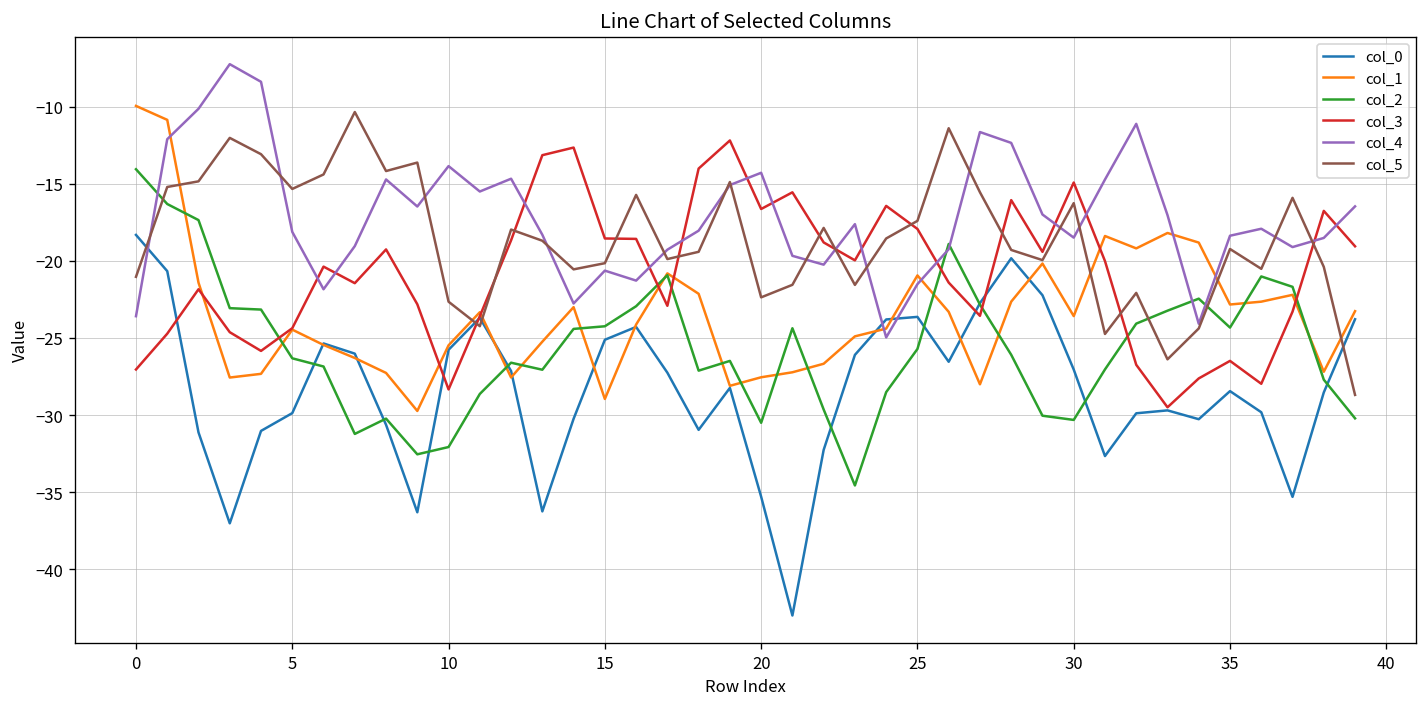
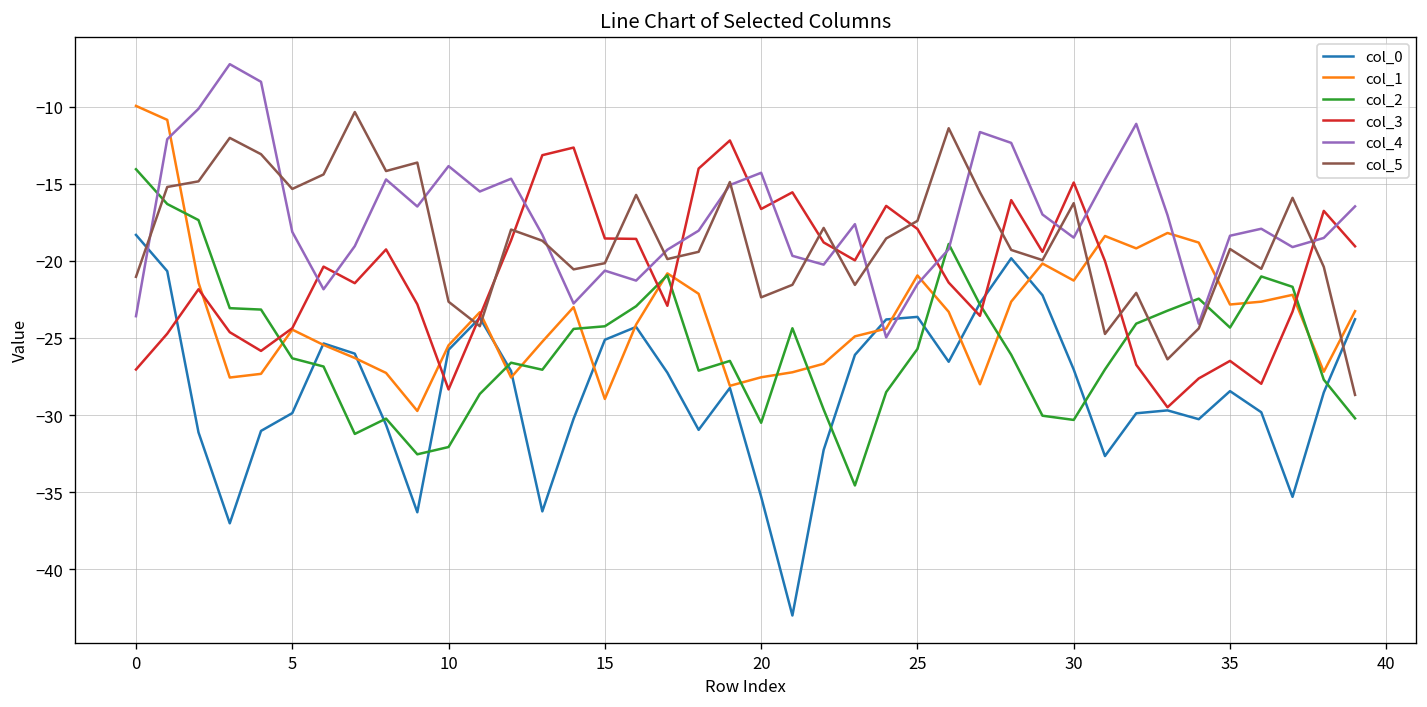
col_1, 30: -23.6 -> -21.3
